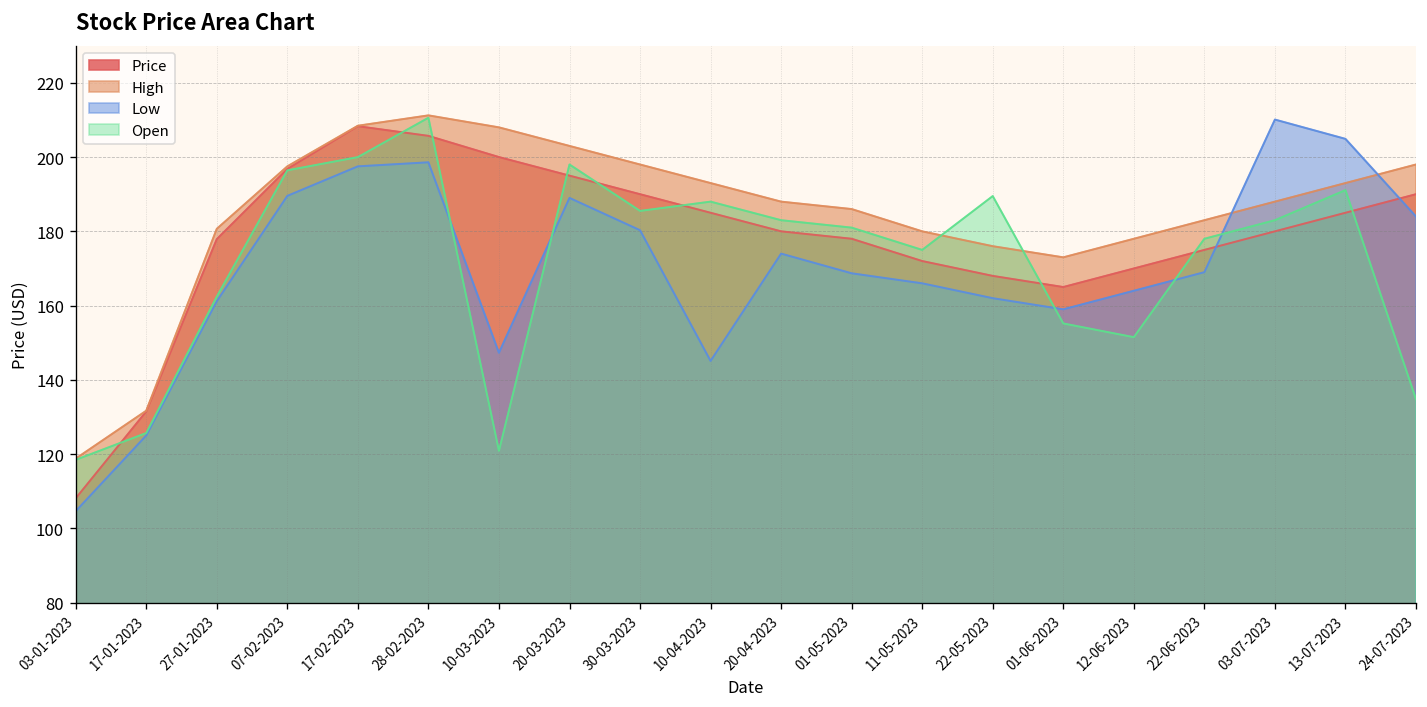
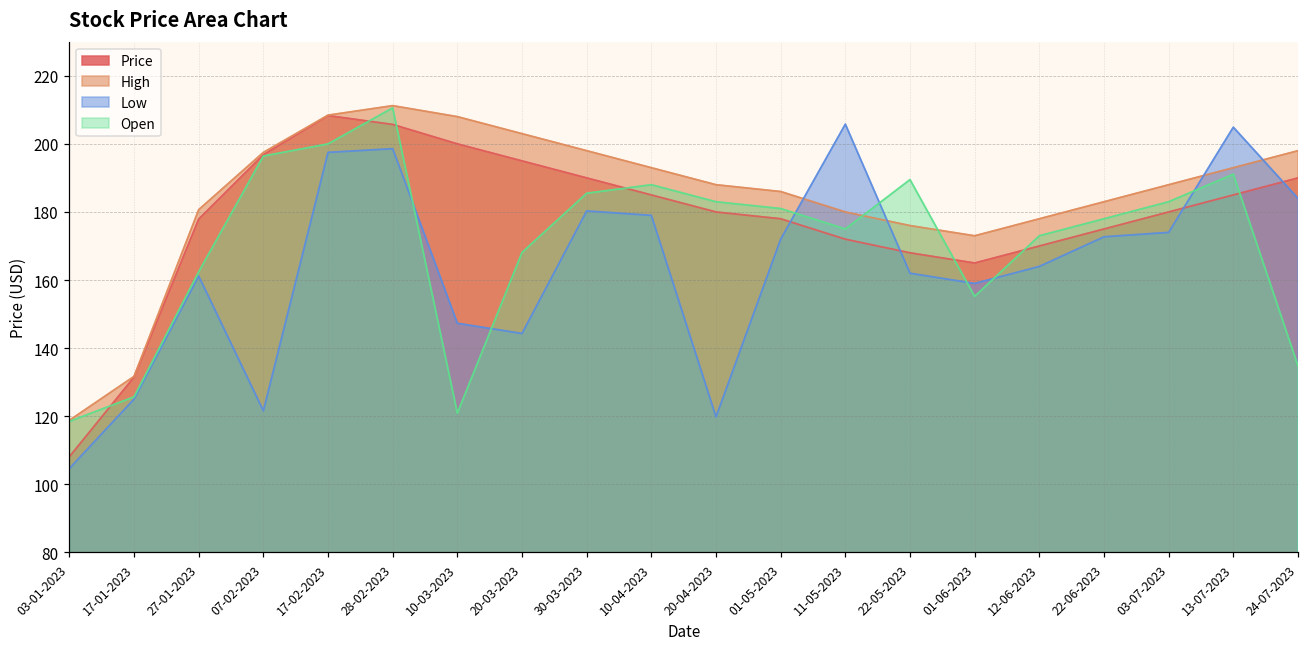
Low, 07-02-2023: 190 -> 122
Low, 20-03-2023: 189 -> 144
Open, 20-03-2023: 198 -> 168
Low, 10-04-2023: 145 -> 179
Low, 20-04-2023: 174 -> 120
Low, 01-05-2023: 169 -> 172
Low, 11-05-2023: 166 -> 206
Open, 12-06-2023: 152 -> 173
Low, 22-06-2023: 169 -> 173
Low, 03-07-2023: 210 -> 174
